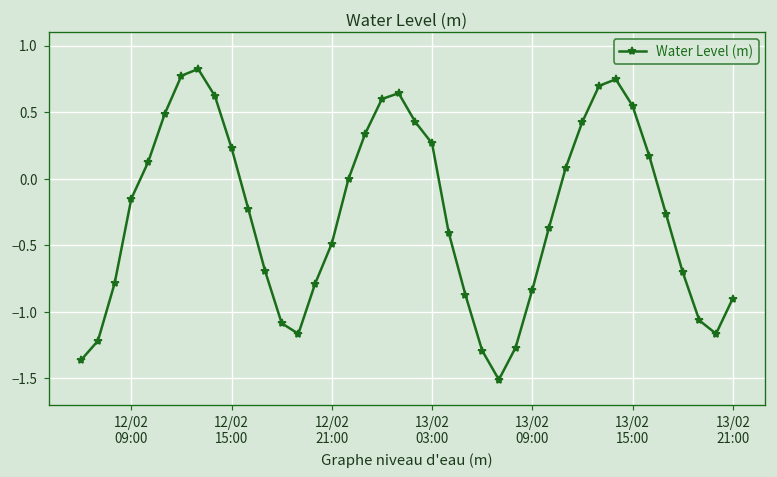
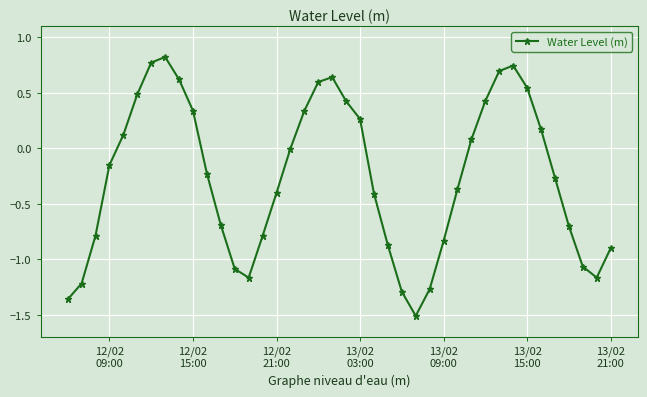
12/02 15:00: 0.23 -> 0.34
12/02 21:00: -0.49 -> -0.40
